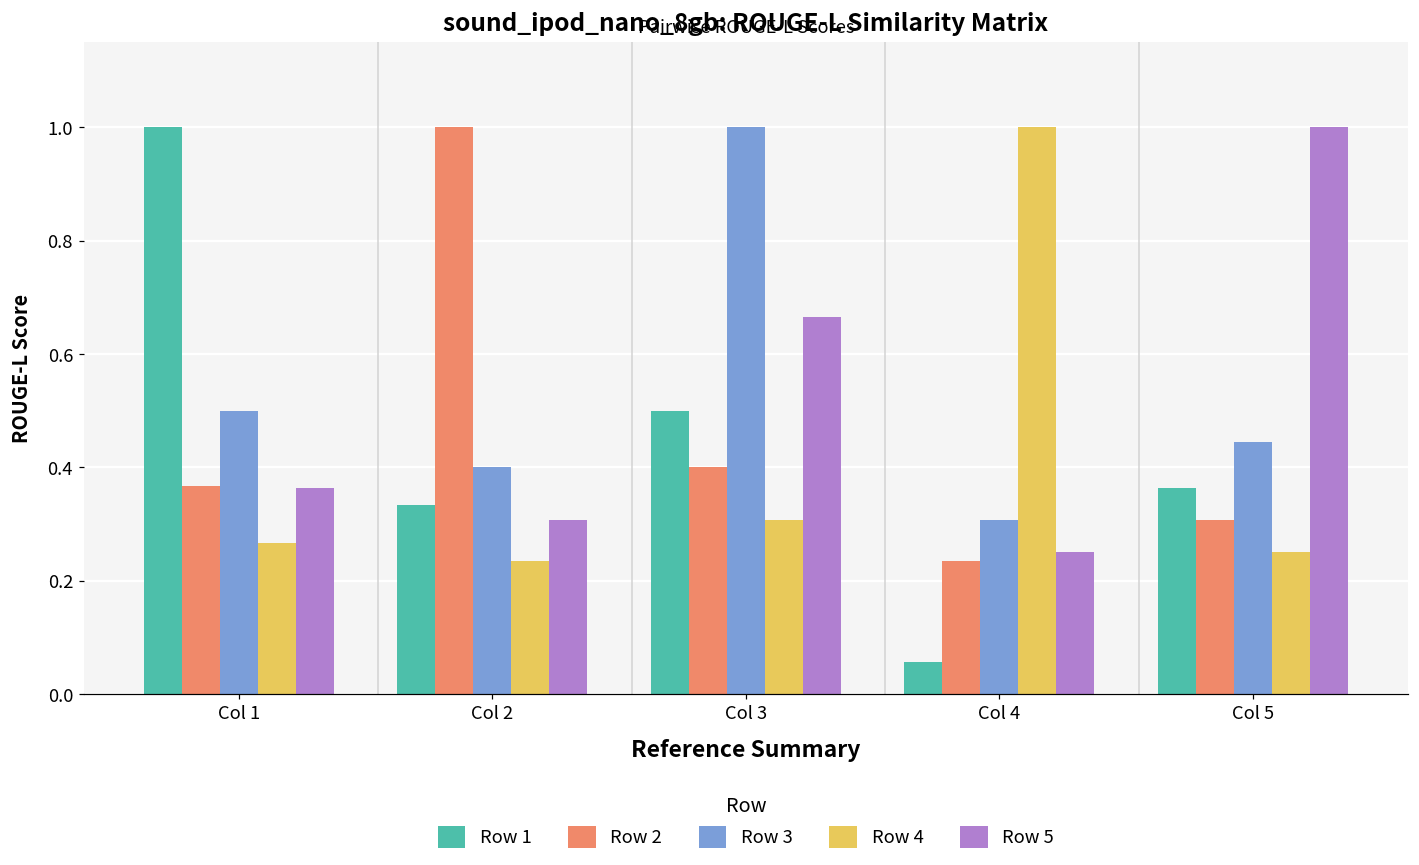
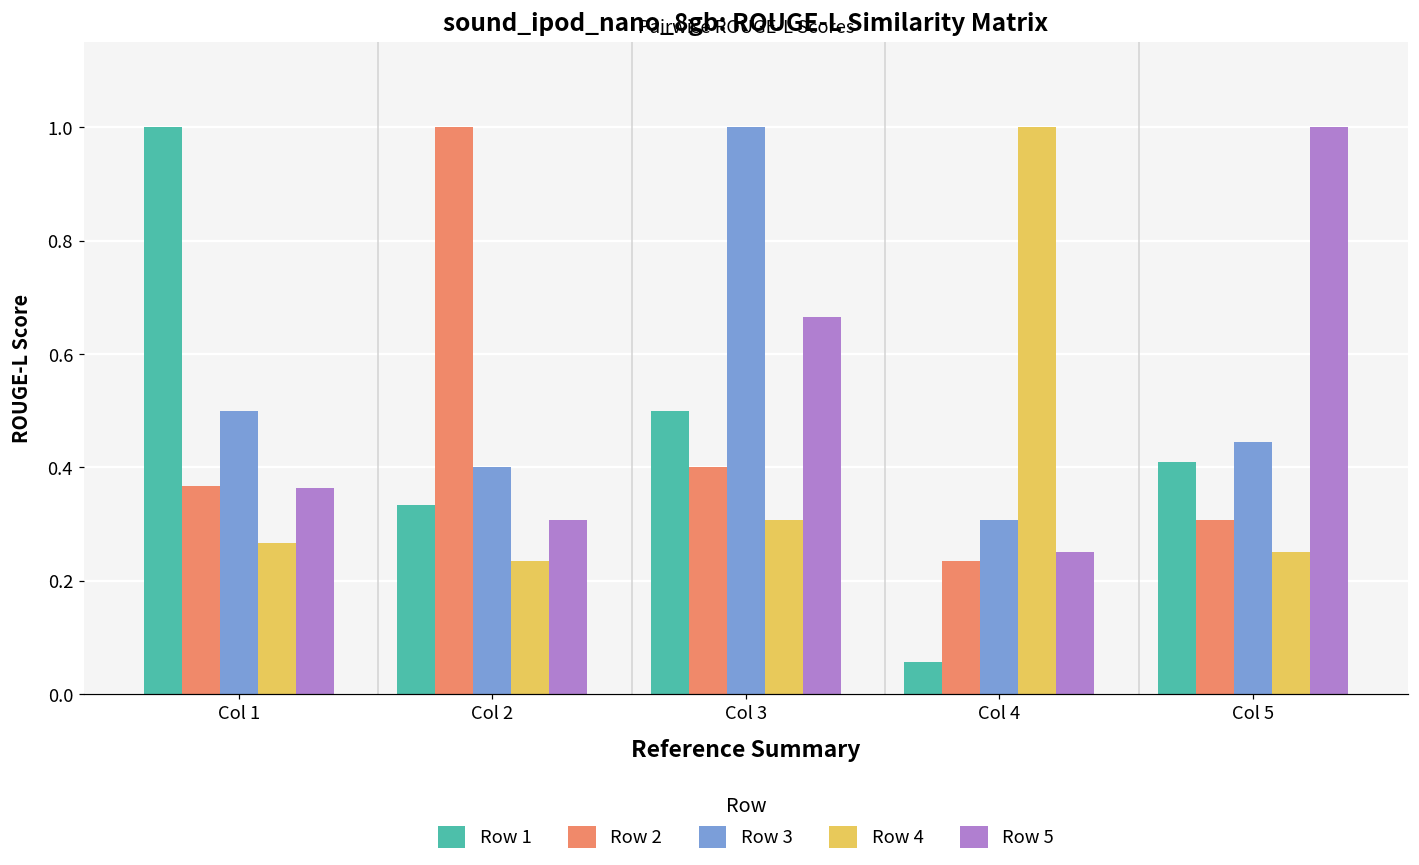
Row 1, Col 5: 0.36 -> 0.41
